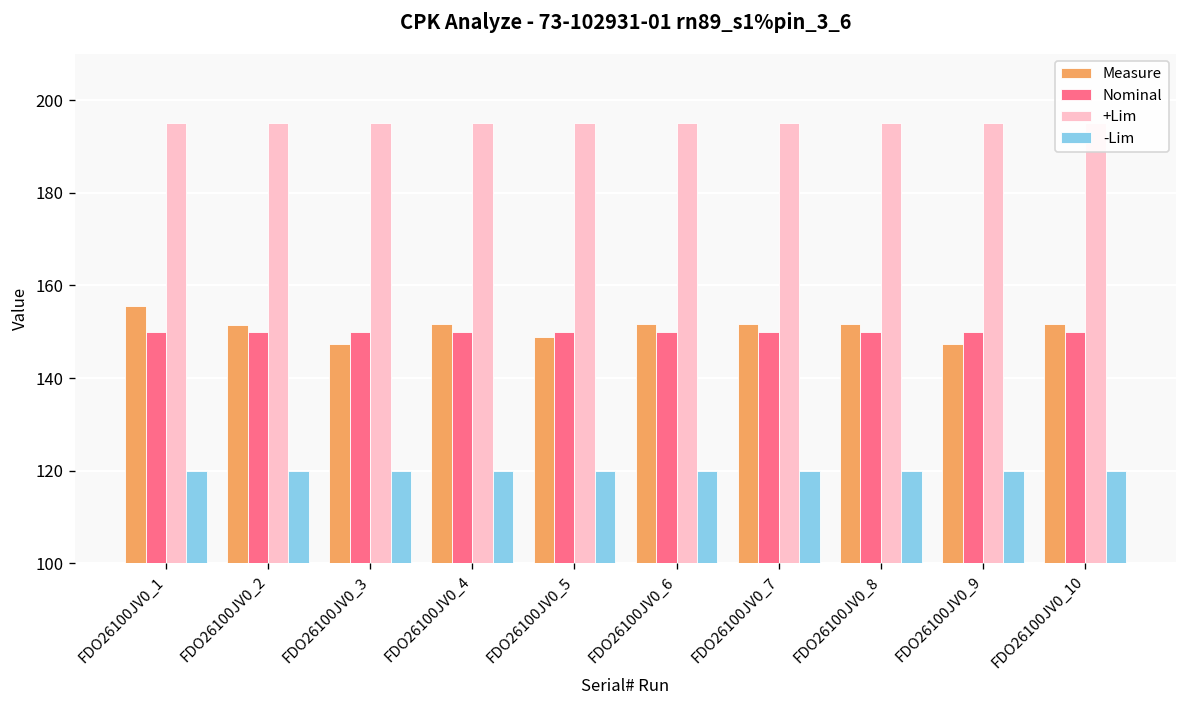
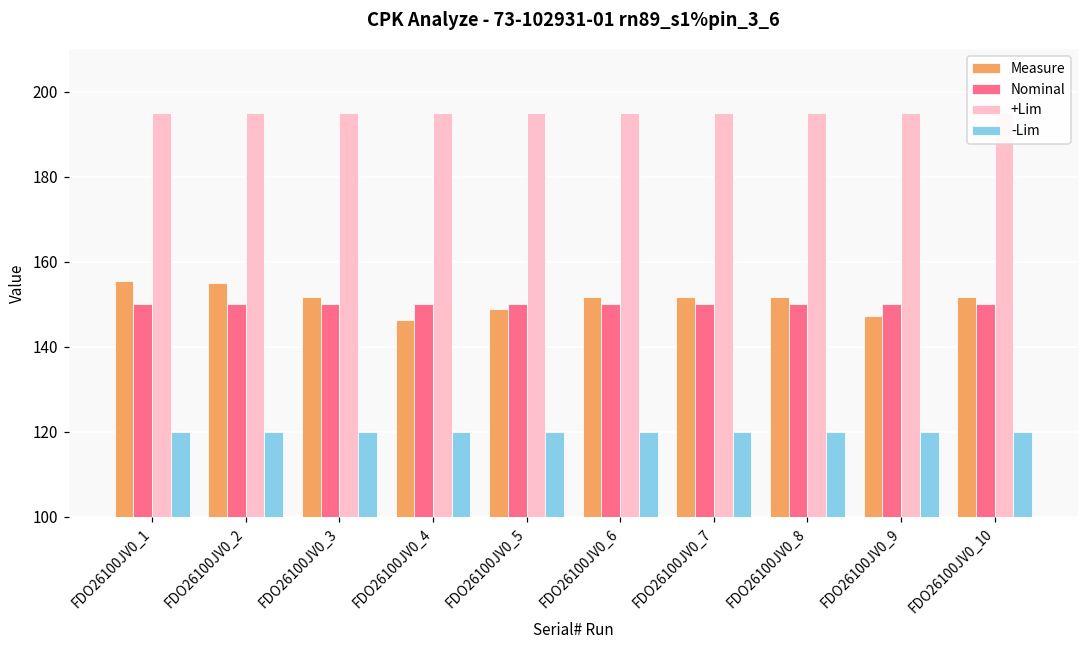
Measure, FDO26100JV0_2: 152 -> 155
Measure, FDO26100JV0_3: 147 -> 152
Measure, FDO26100JV0_4: 152 -> 146
